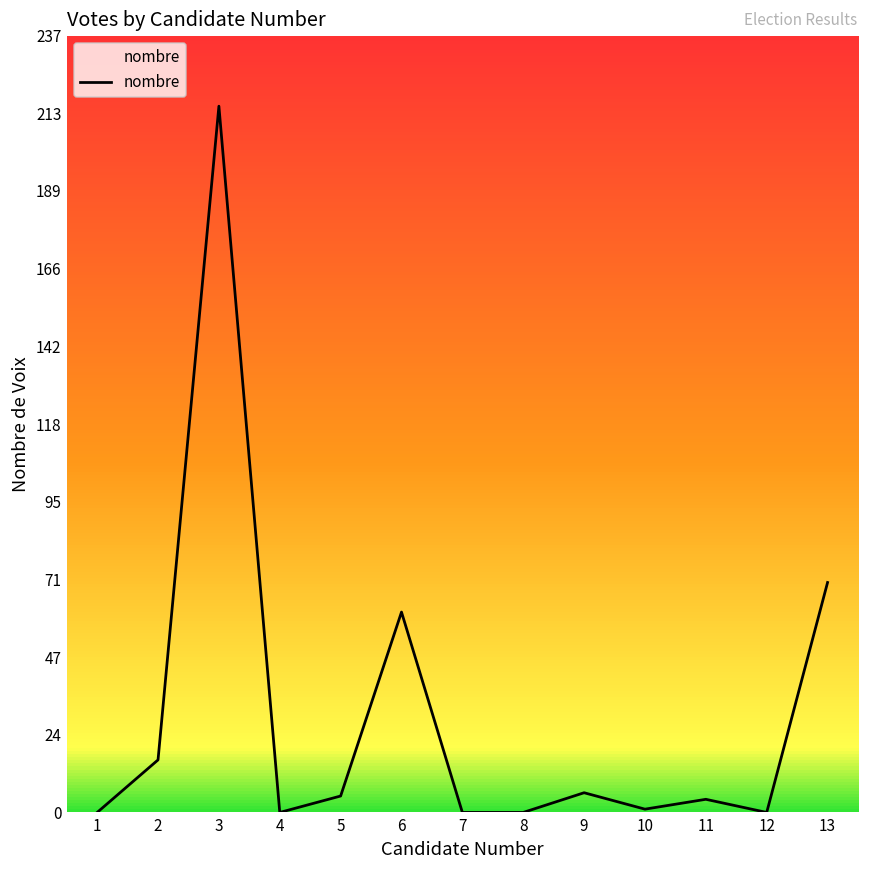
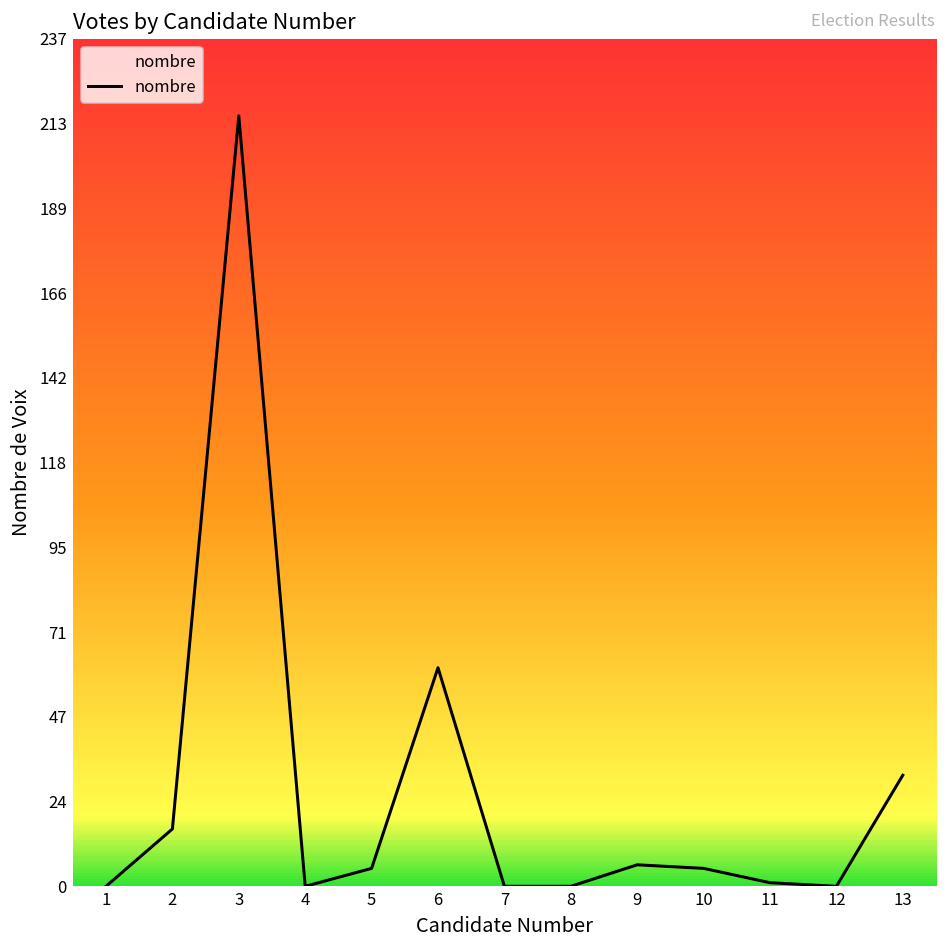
10: 1 -> 5
11: 4 -> 1
13: 70 -> 31
